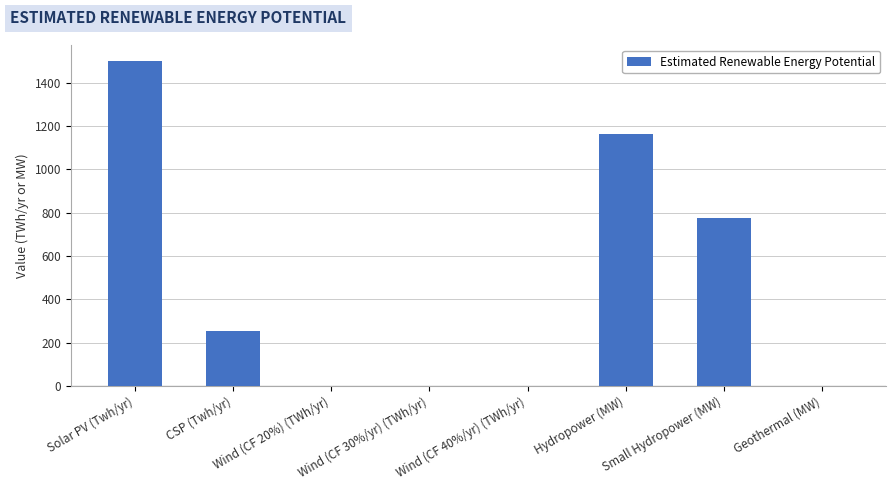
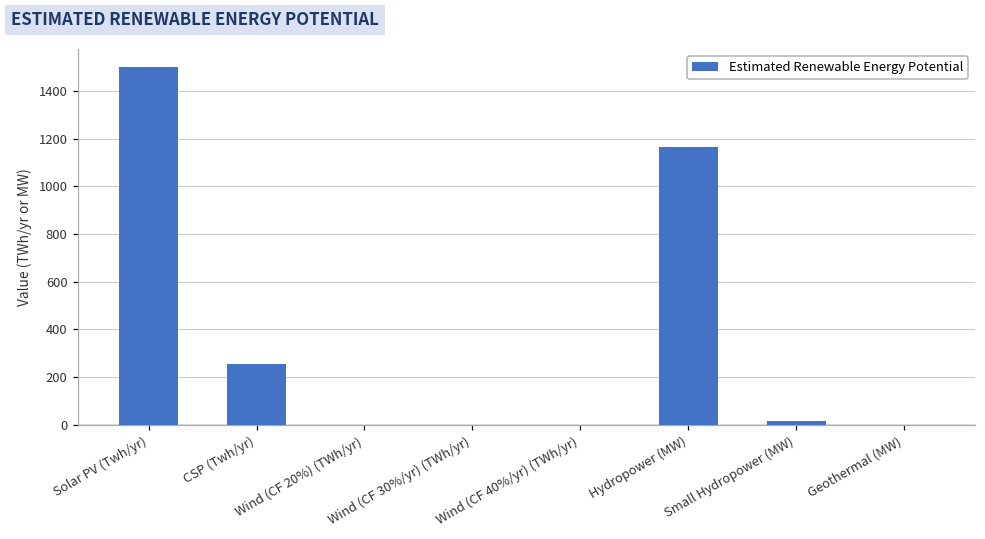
Small Hydropower (MW): 770 -> 10
